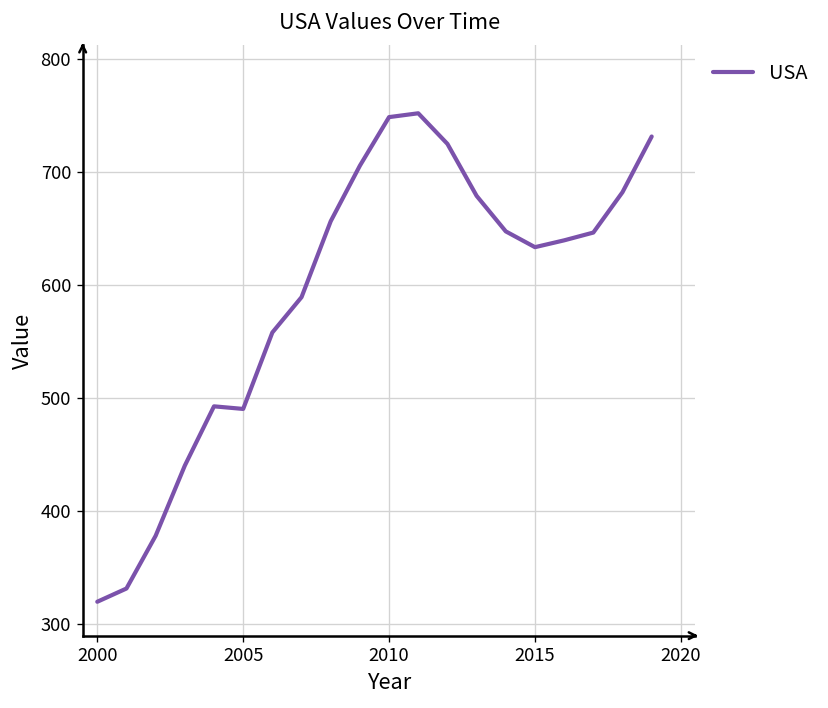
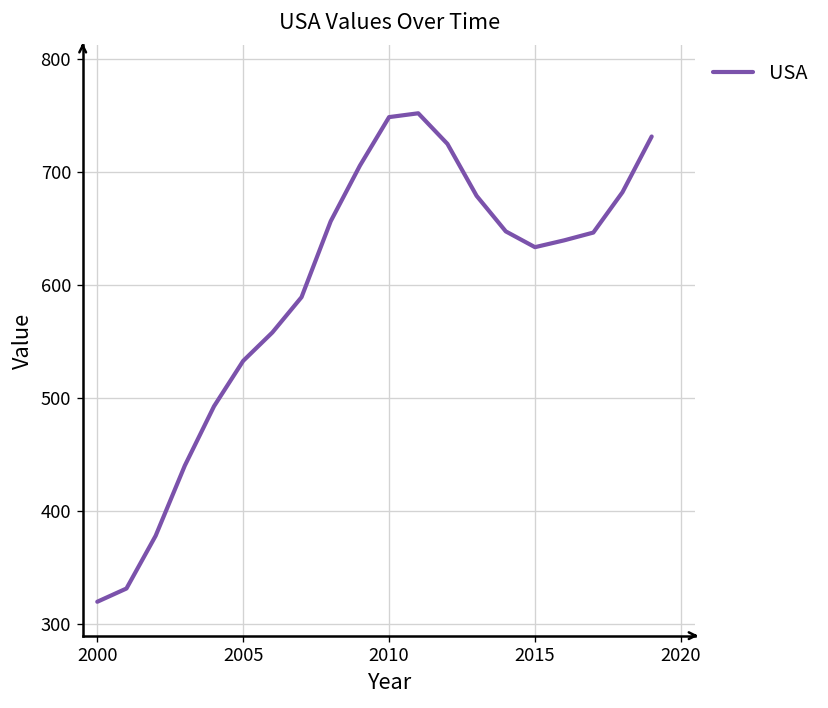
2005: 490 -> 530
